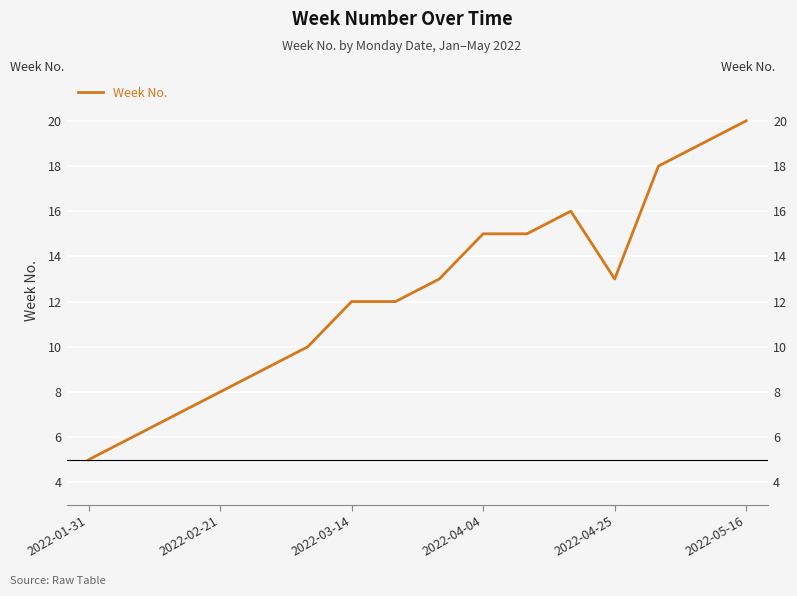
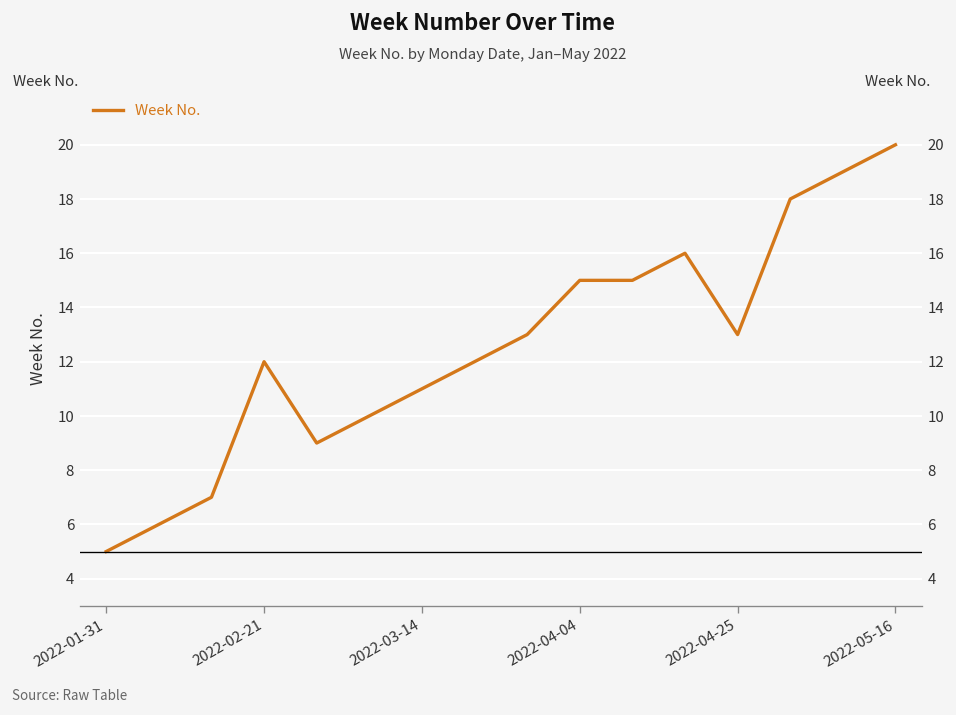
2022-02-21: 8 -> 12
2022-03-14: 12 -> 11
